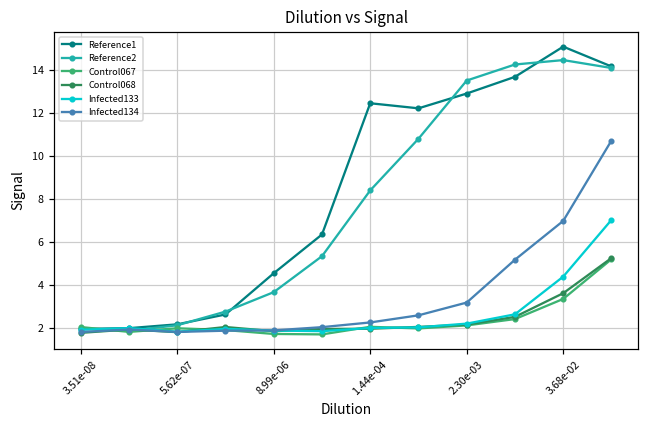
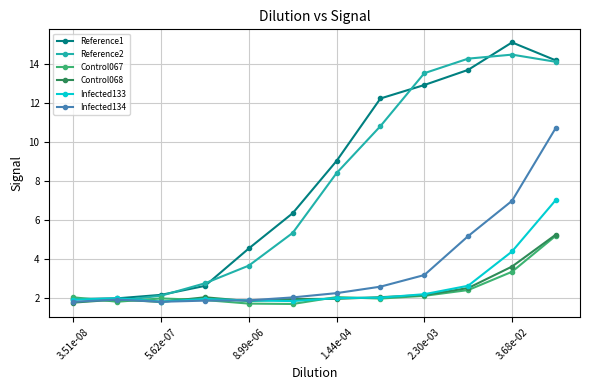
Reference1, 1.44e-04: 12.5 -> 9.0
